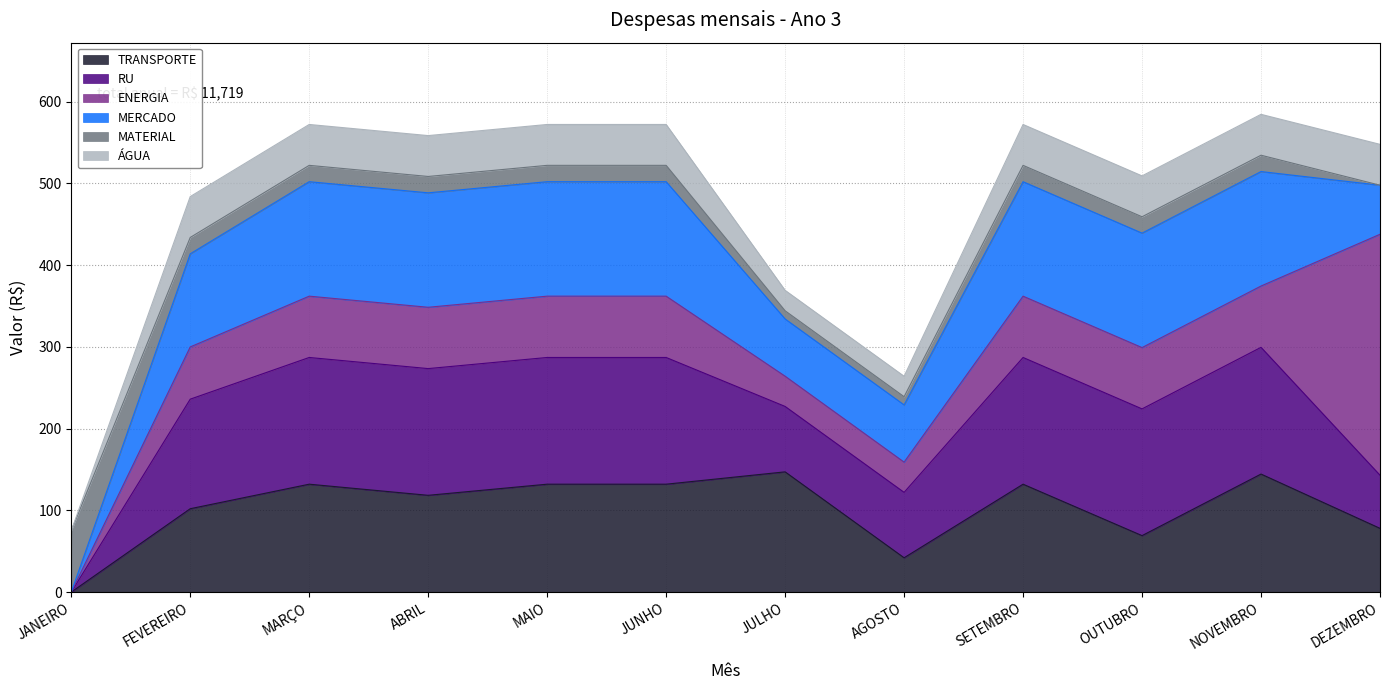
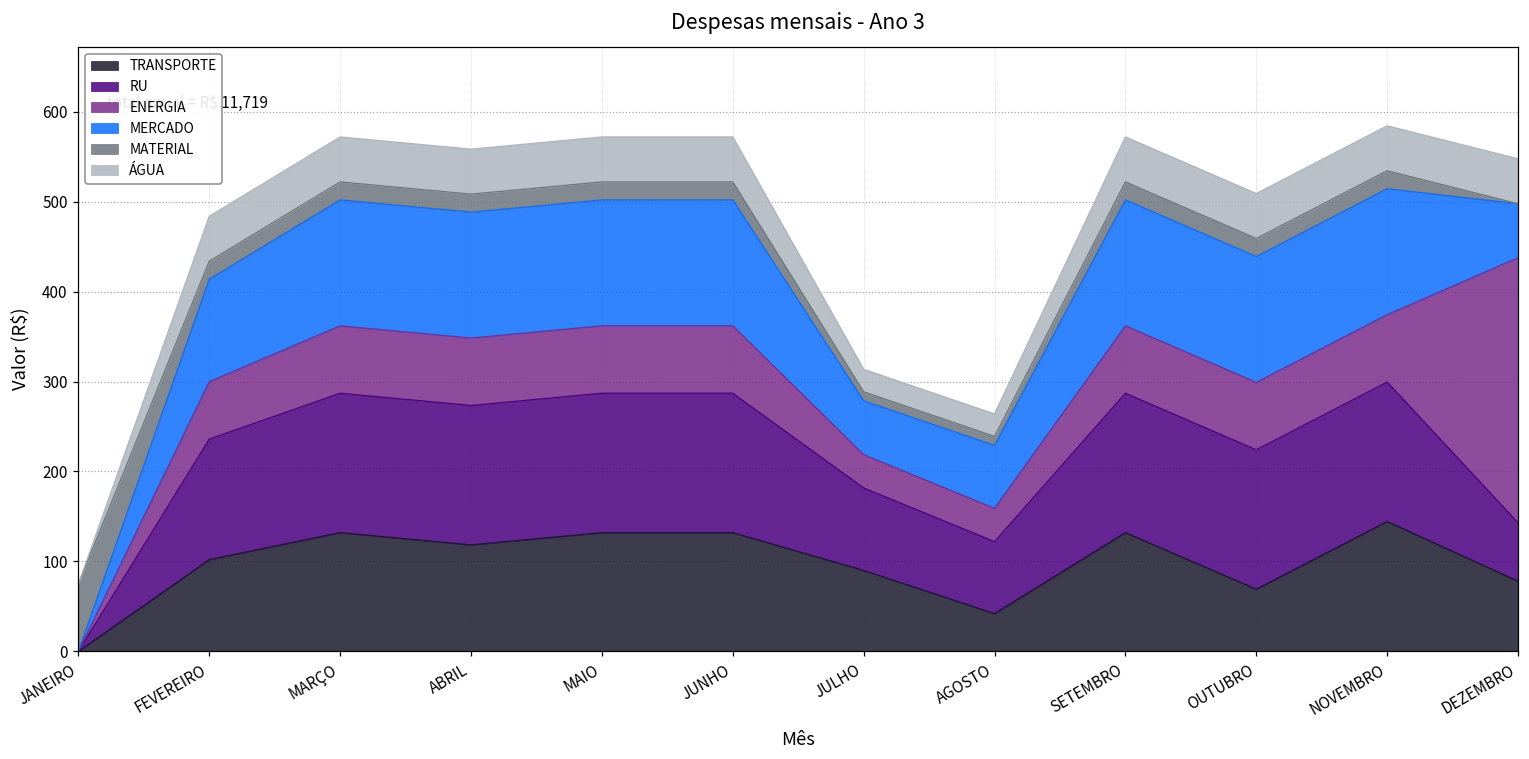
TRANSPORTE, JULHO: 150 -> 90
RU, JULHO: 80 -> 90
MERCADO, JULHO: 70 -> 60
